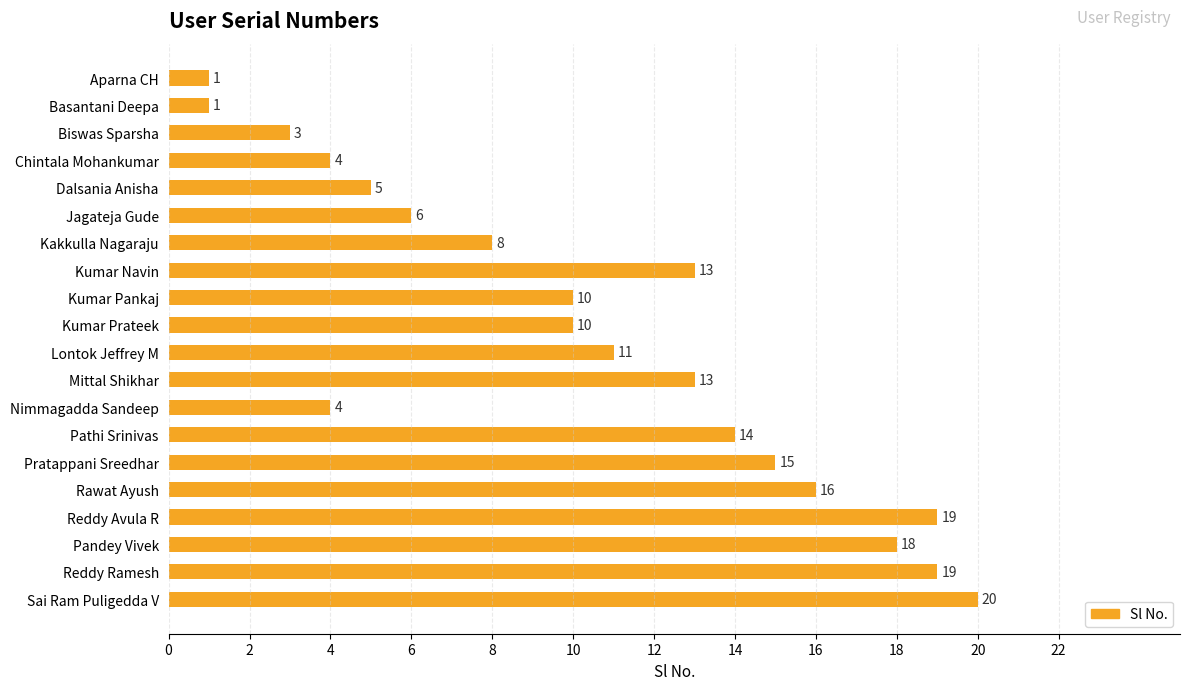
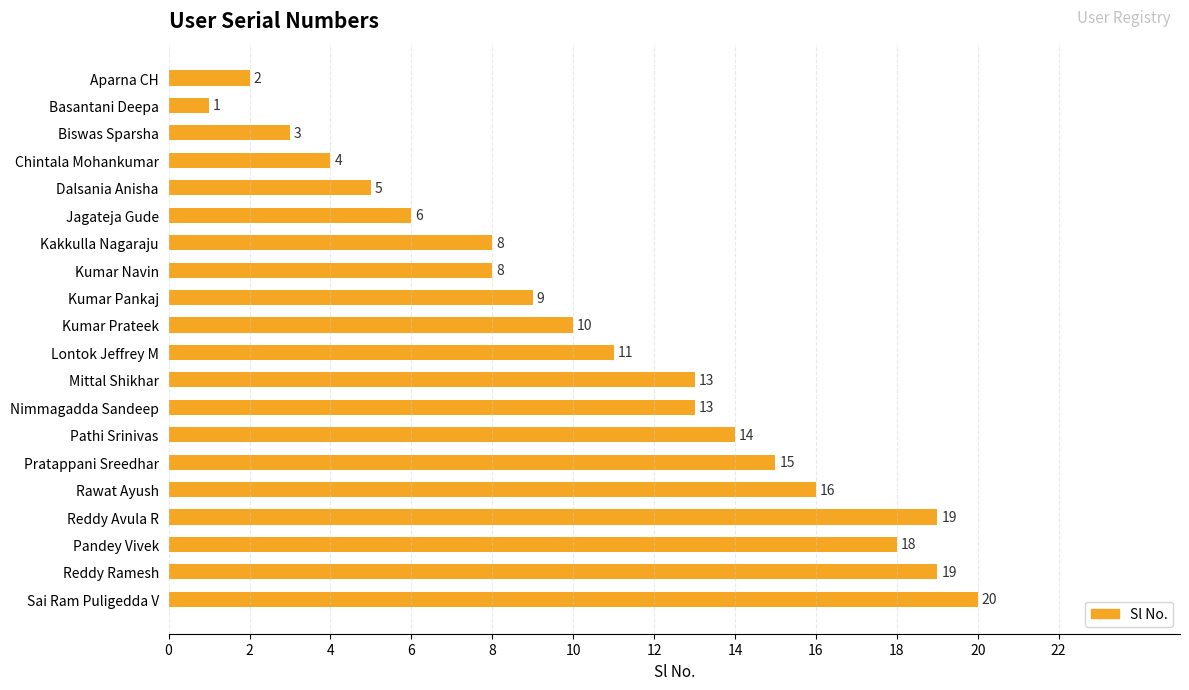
Aparna CH: 1 -> 2
Kumar Navin: 13 -> 8
Kumar Pankaj: 10 -> 9
Nimmagadda Sandeep: 4 -> 13
